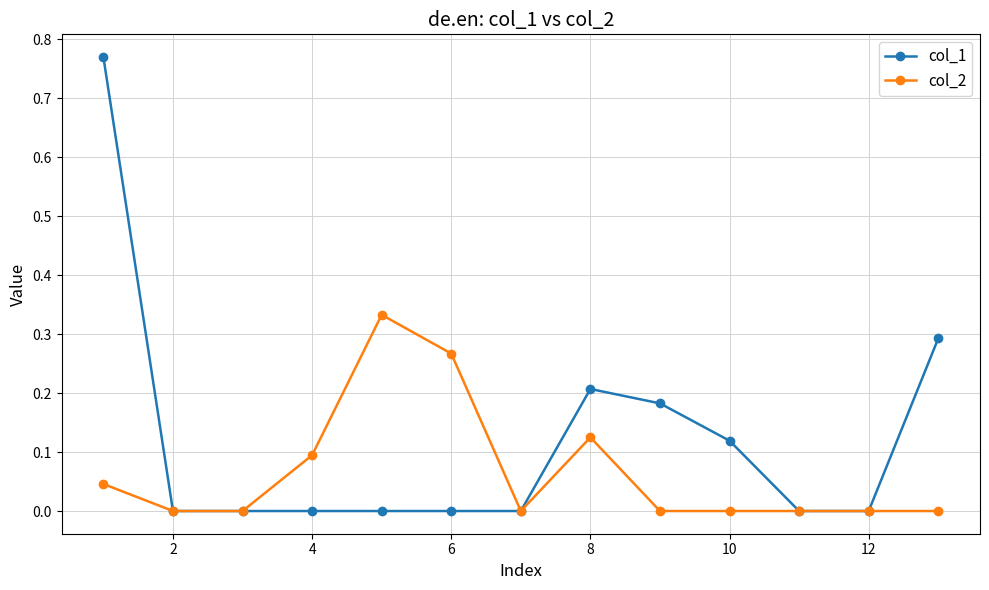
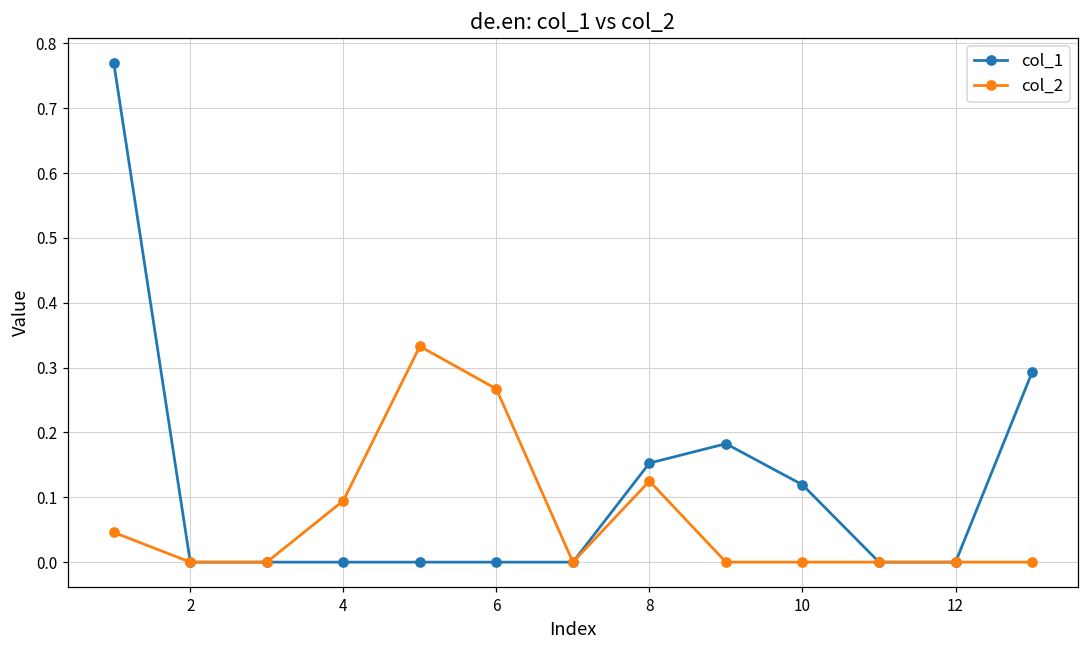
col_1, 8: 0.21 -> 0.15
